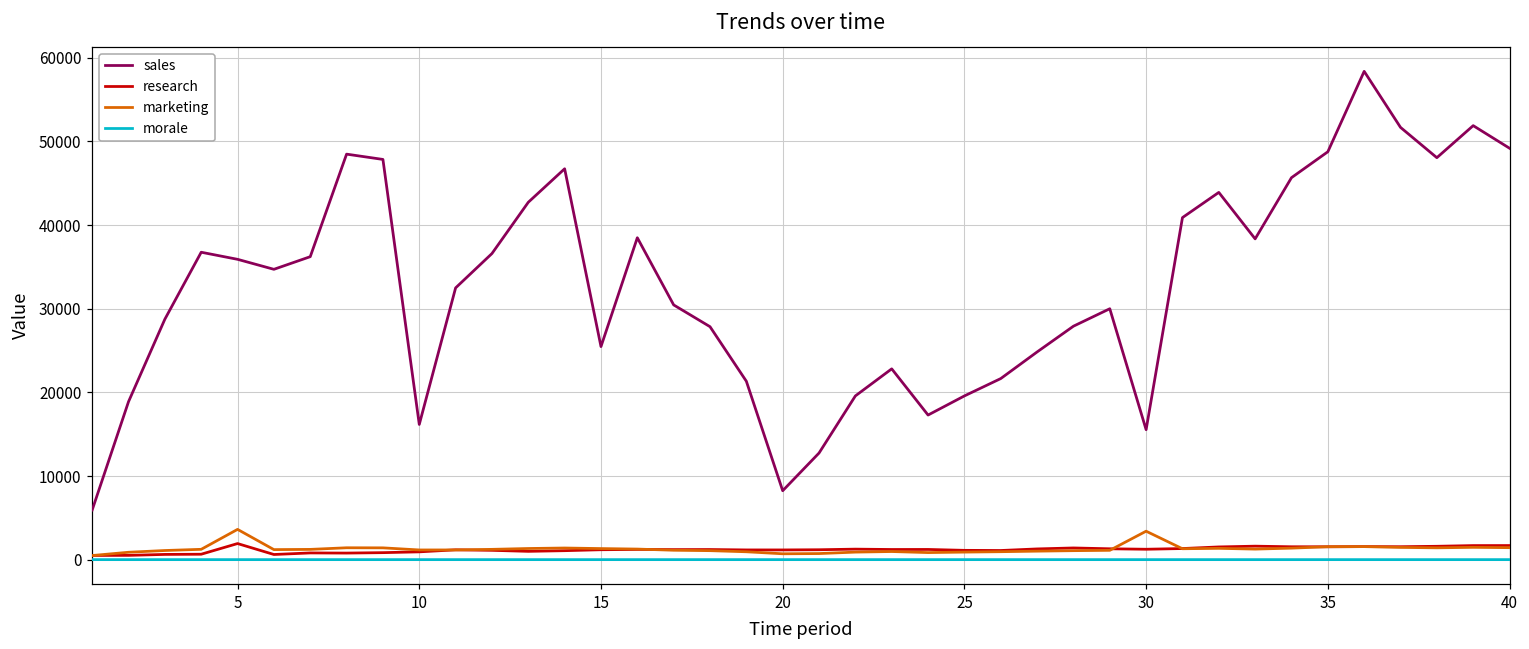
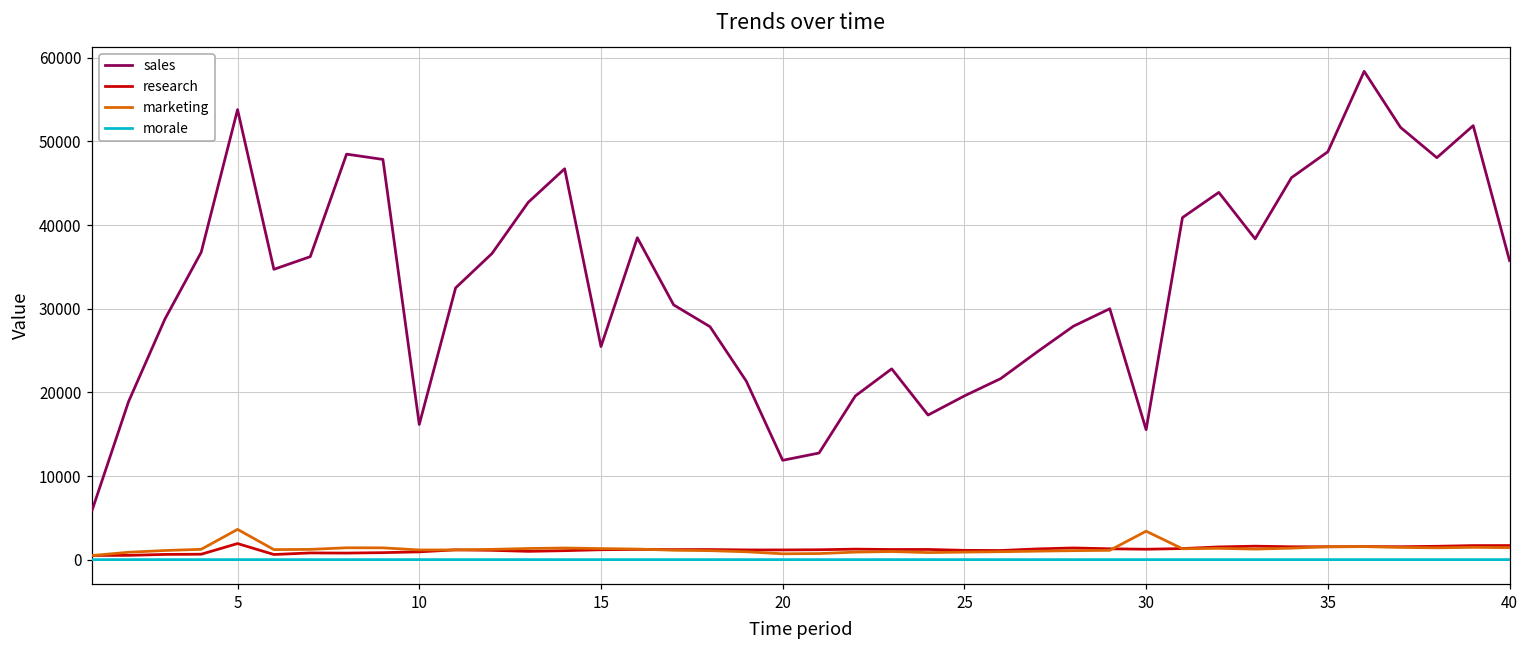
sales, 5: 36000 -> 54000
sales, 20: 8000 -> 12000
sales, 40: 49000 -> 36000
